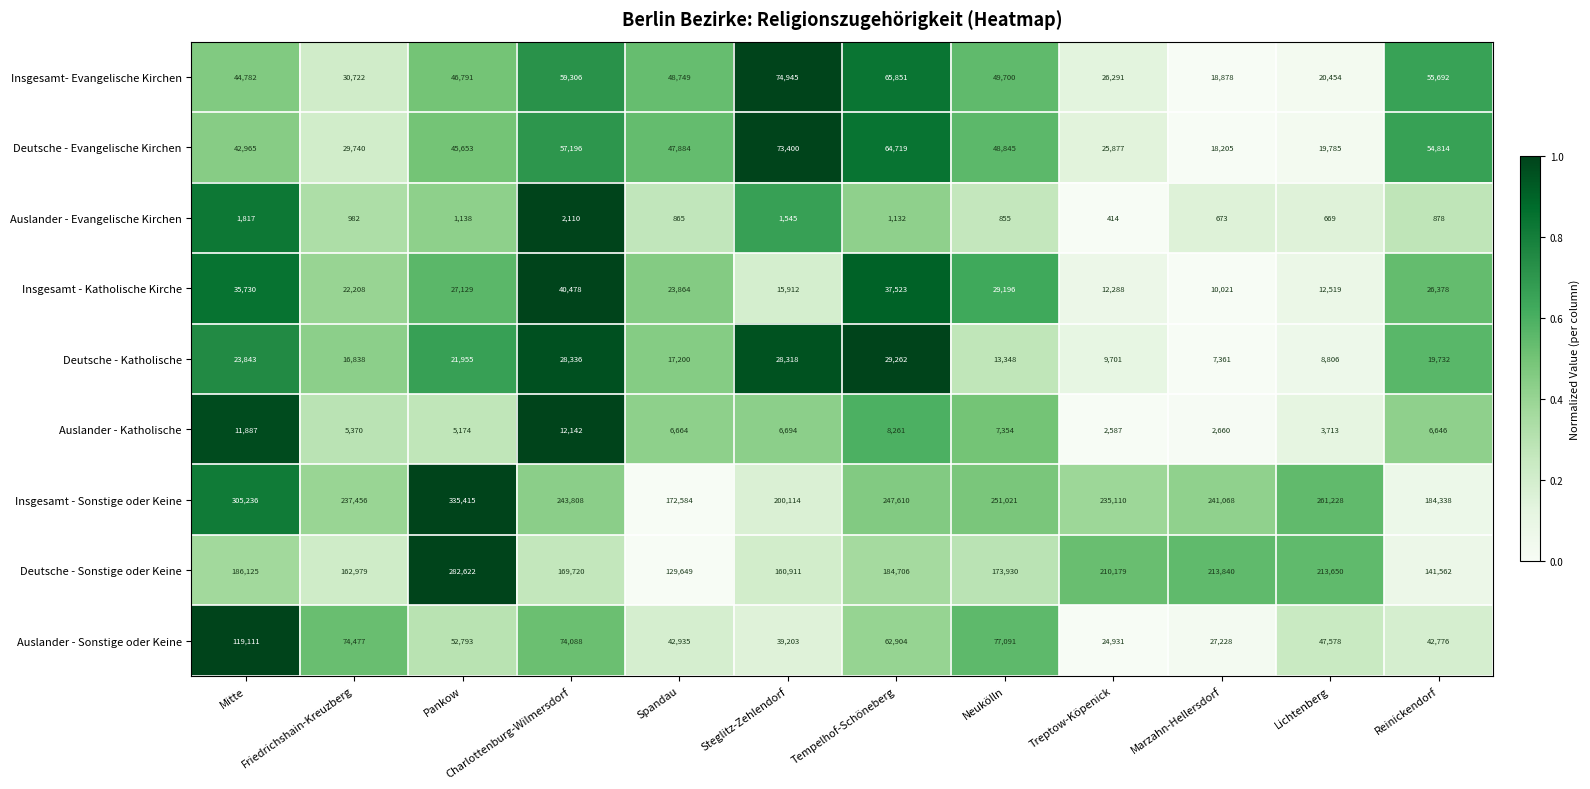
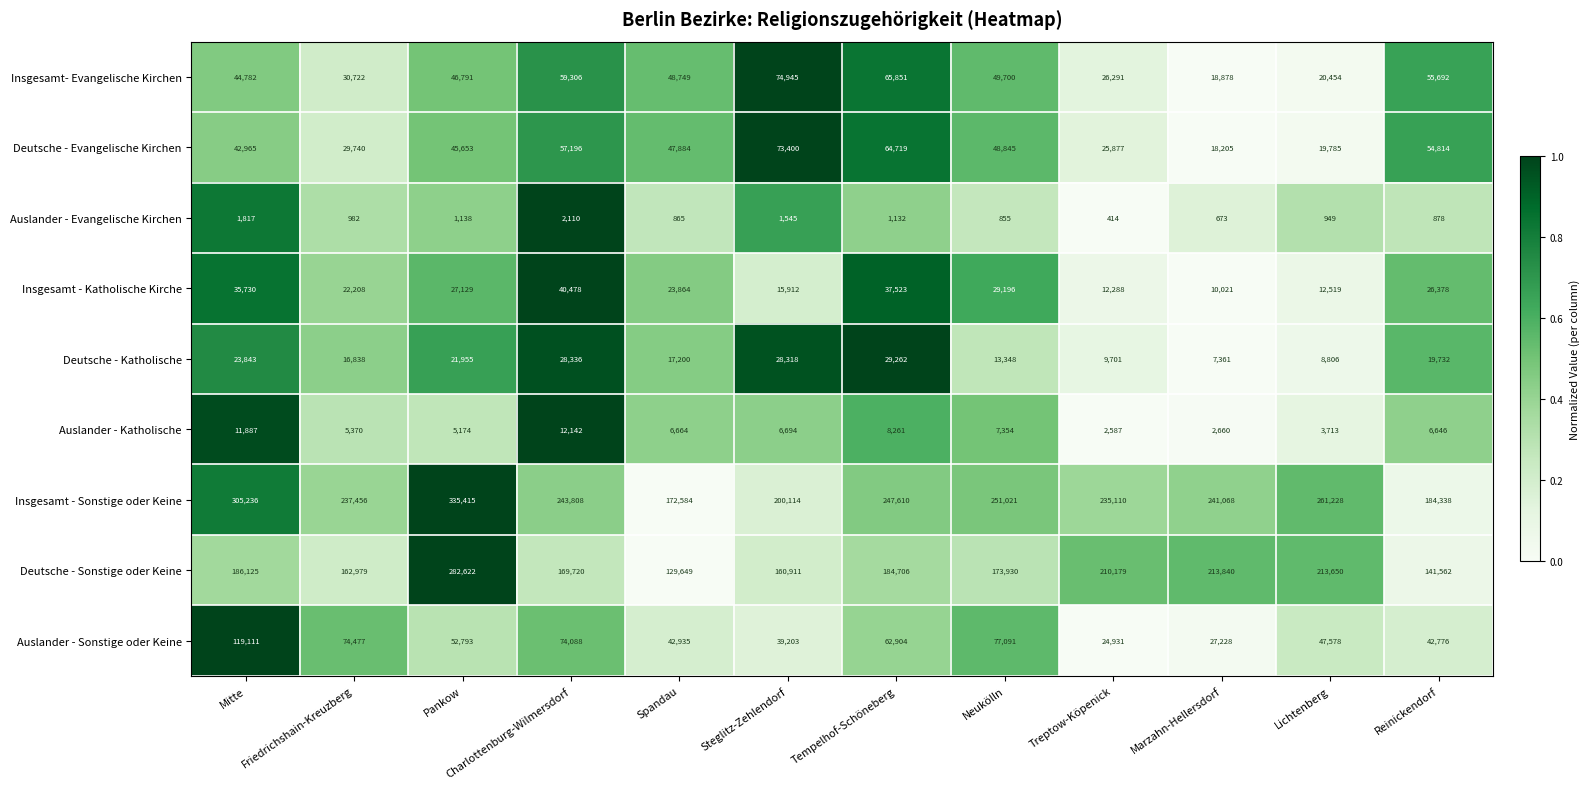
Auslander - Evangelische Kirchen, Lichtenberg: 669 -> 949
